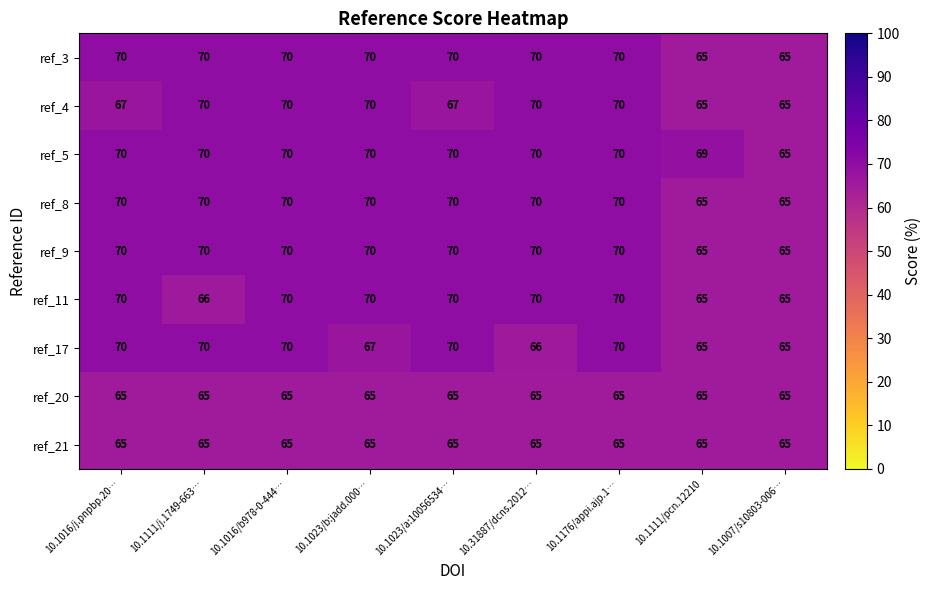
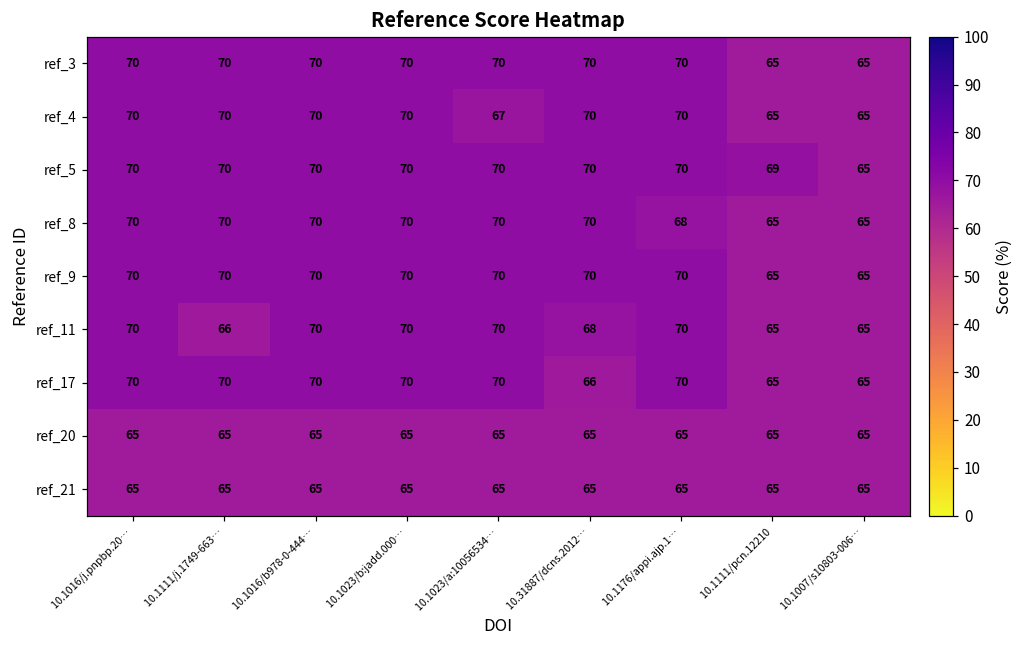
ref_4, 10.1016/j.pnpbp.20…: 67 -> 70
ref_8, 10.1176/appi.ajp.1…: 70 -> 68
ref_11, 10.31887/dcns.2012…: 70 -> 68
ref_17, 10.1023/b:jadd.000…: 67 -> 70
